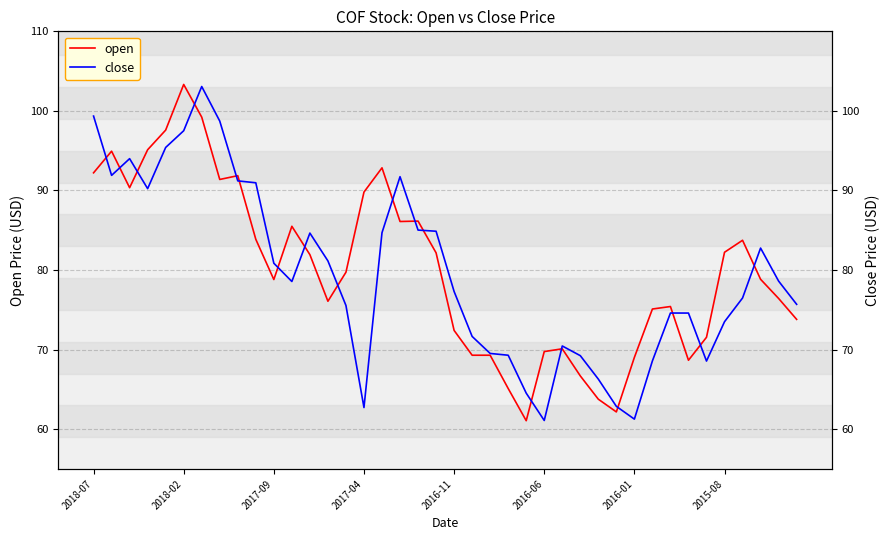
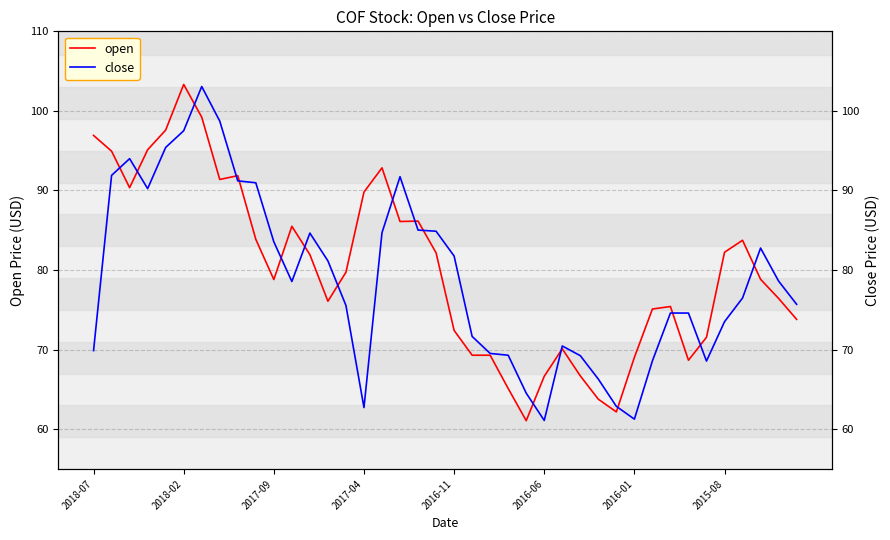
open, 2018-07: 92 -> 97
open, 2016-06: 70 -> 67
close, 2018-07: 99 -> 70
close, 2017-09: 81 -> 84
close, 2016-11: 77 -> 82
